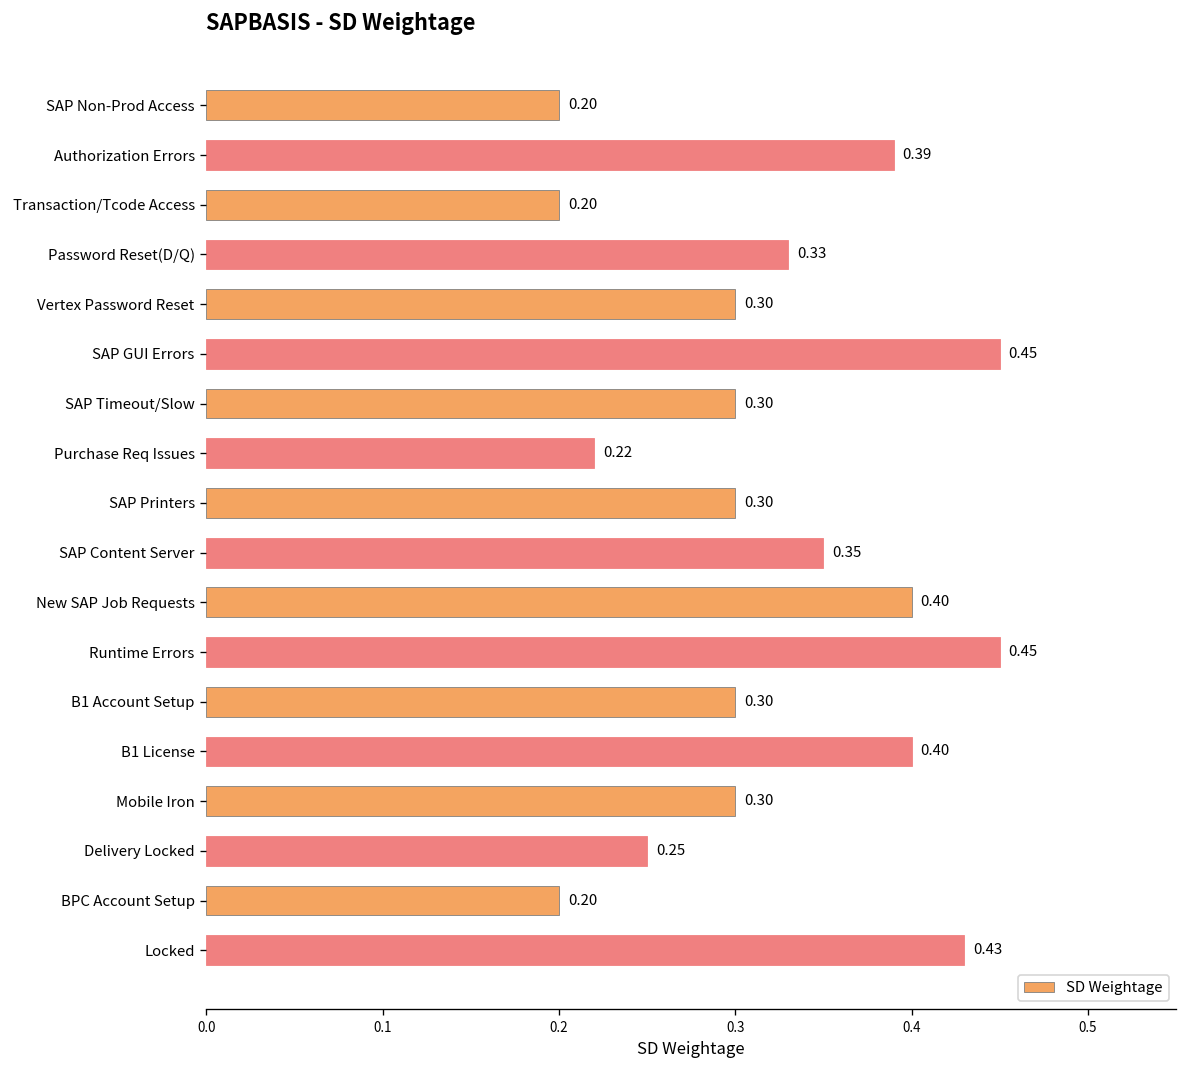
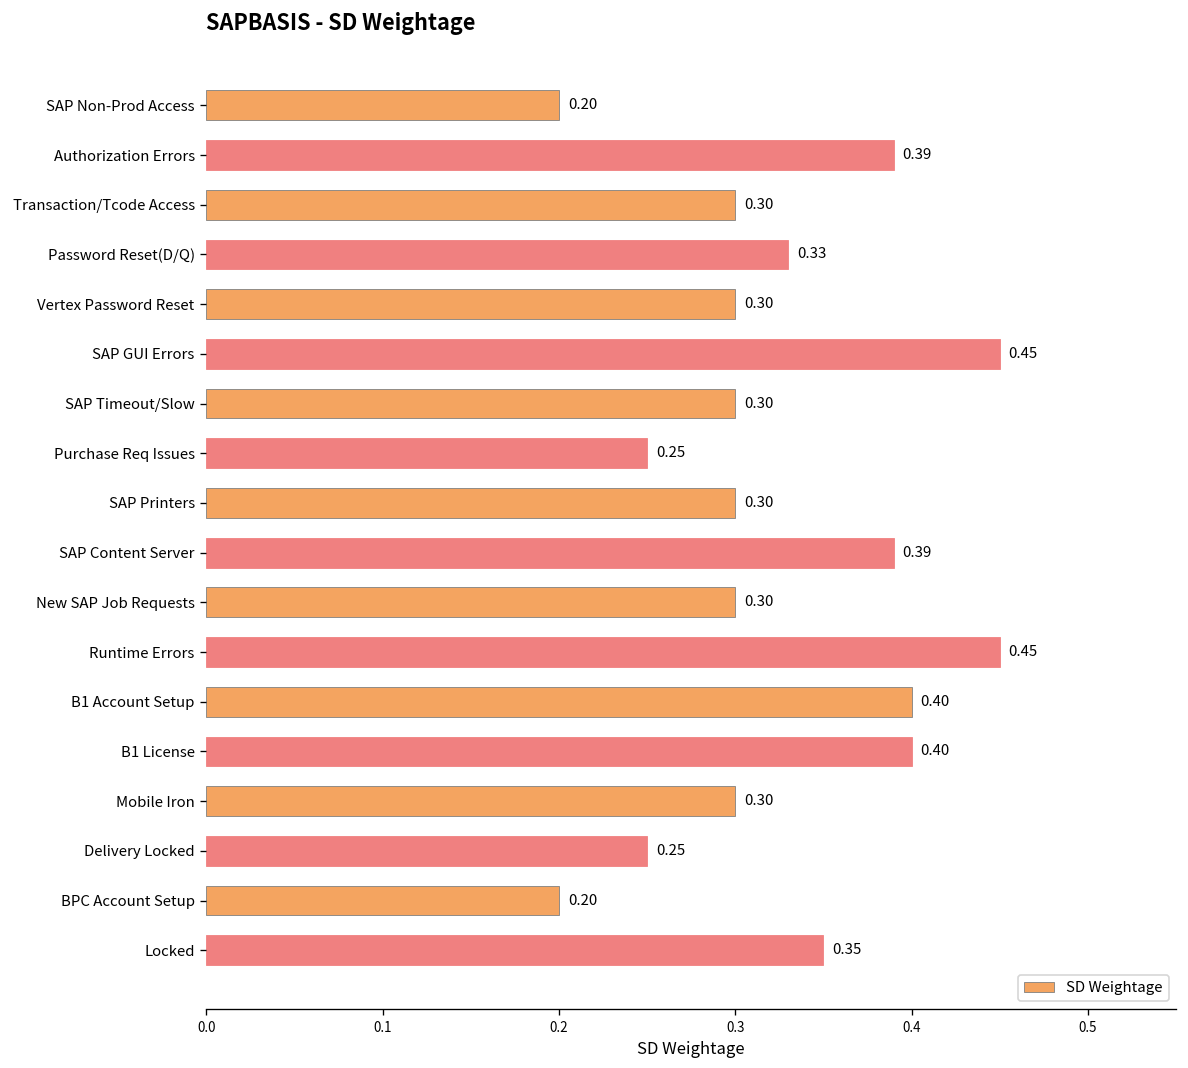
Transaction/Tcode Access: 0.20 -> 0.30
Purchase Req Issues: 0.22 -> 0.25
SAP Content Server: 0.35 -> 0.39
New SAP Job Requests: 0.40 -> 0.30
B1 Account Setup: 0.30 -> 0.40
Locked: 0.43 -> 0.35
